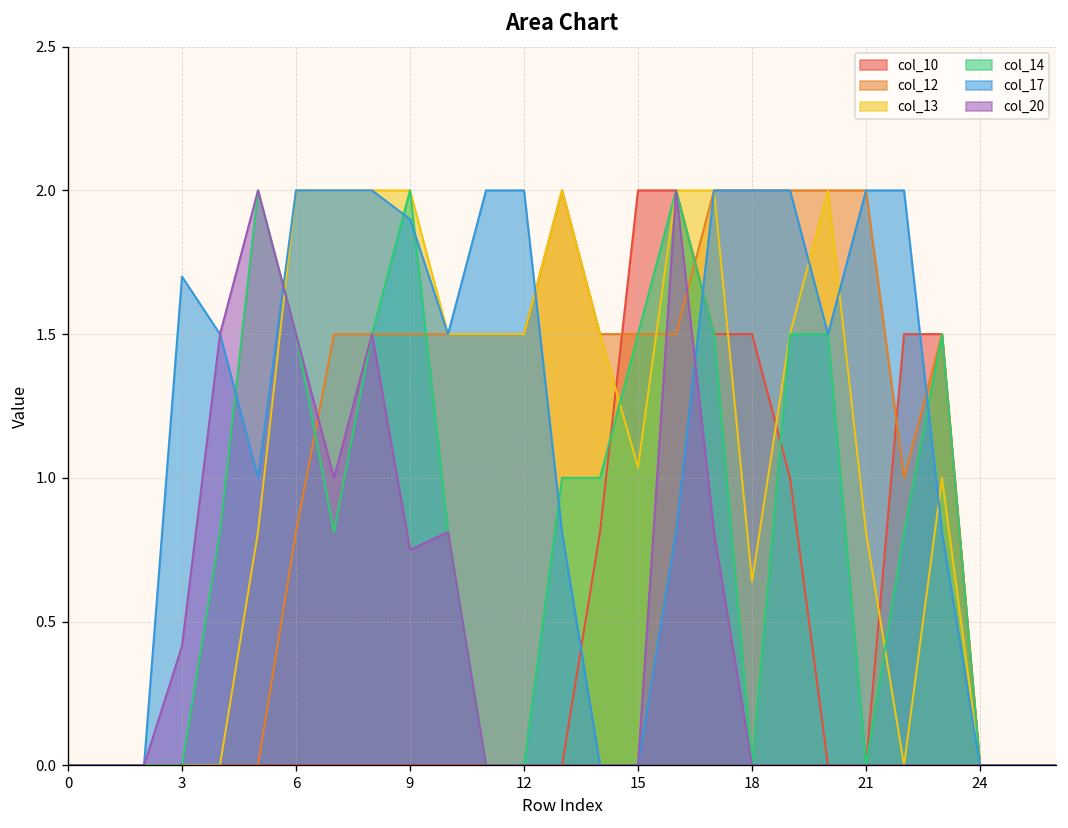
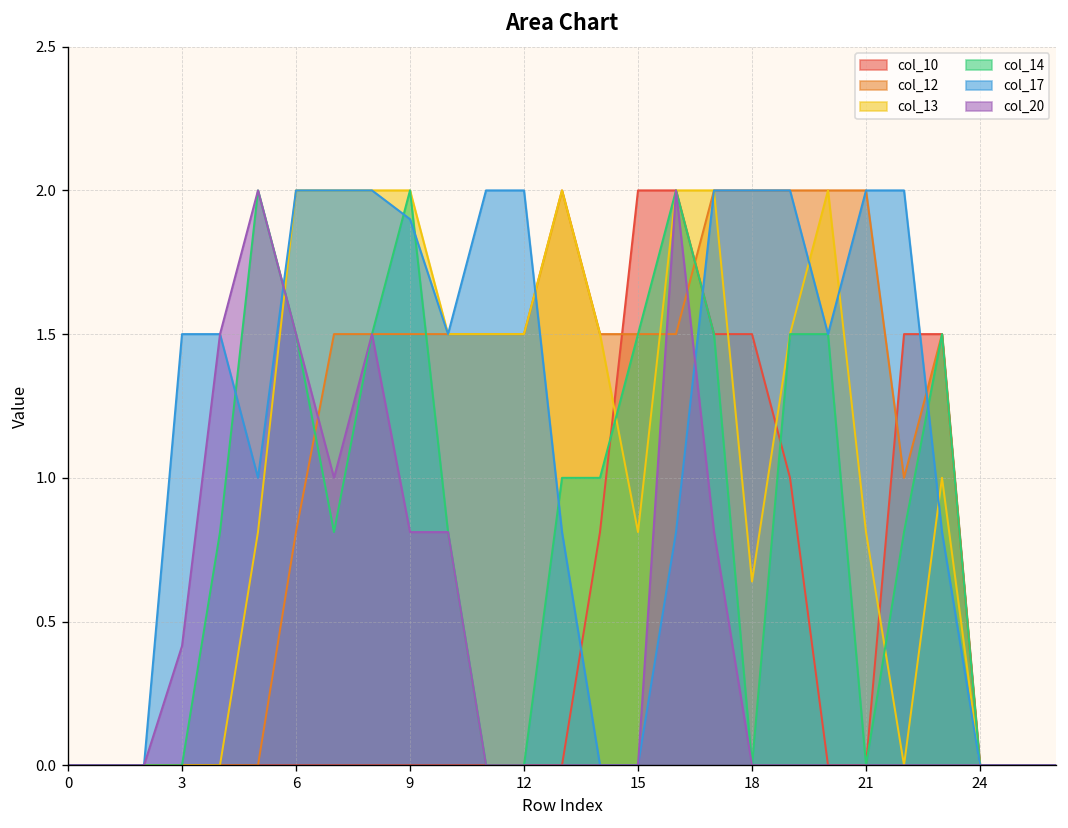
col_17, 3: 1.7 -> 1.5
col_20, 9: 0.75 -> 0.81
col_13, 15: 1.04 -> 0.81
